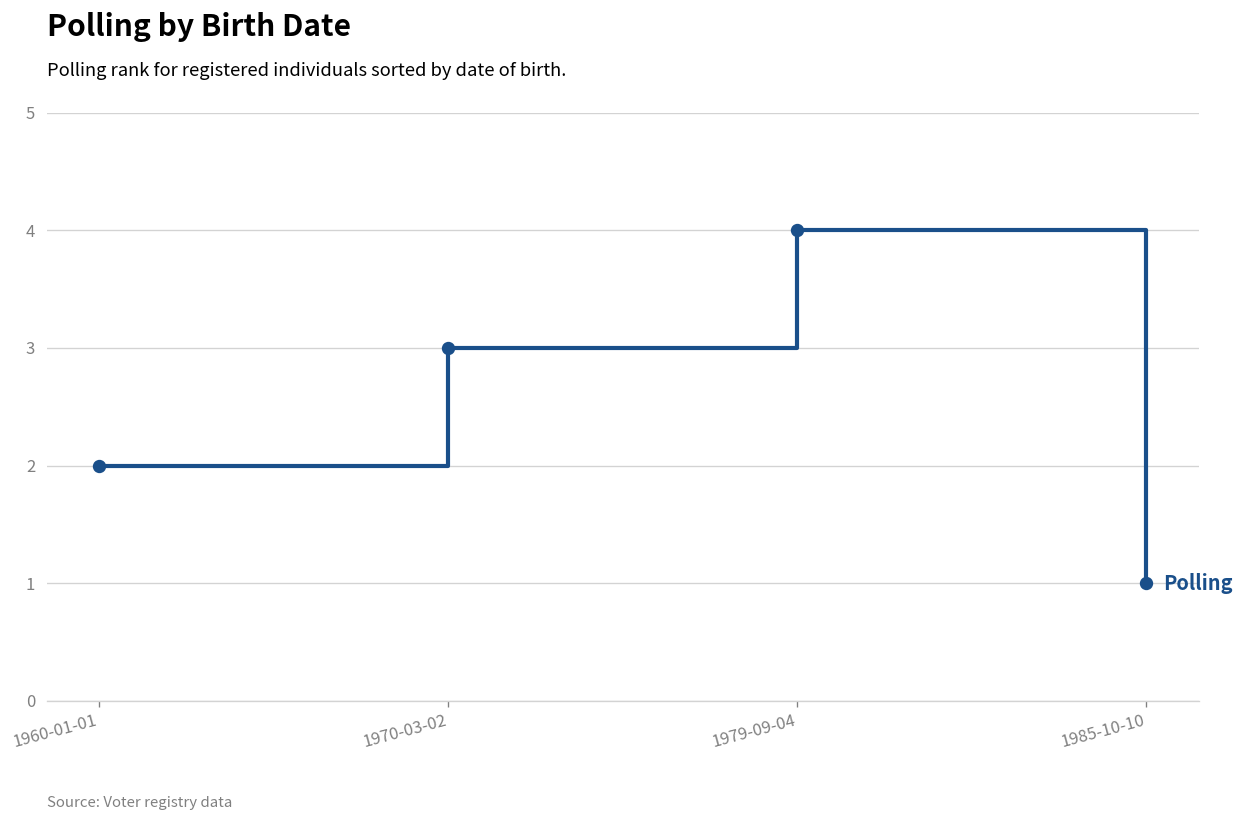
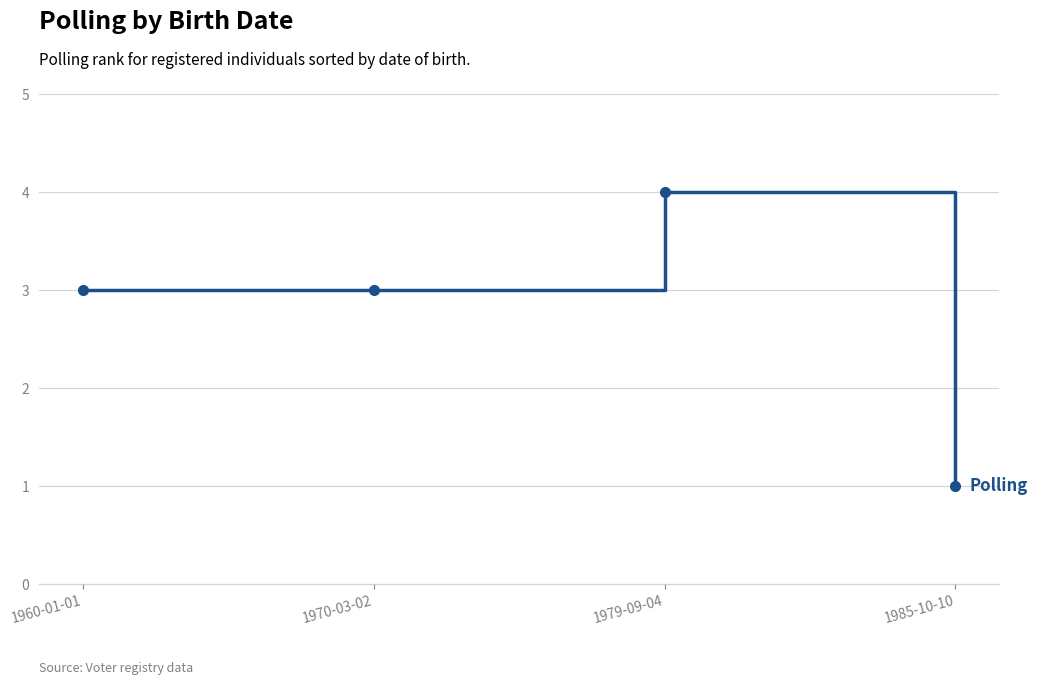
1960-01-01: 2 -> 3
